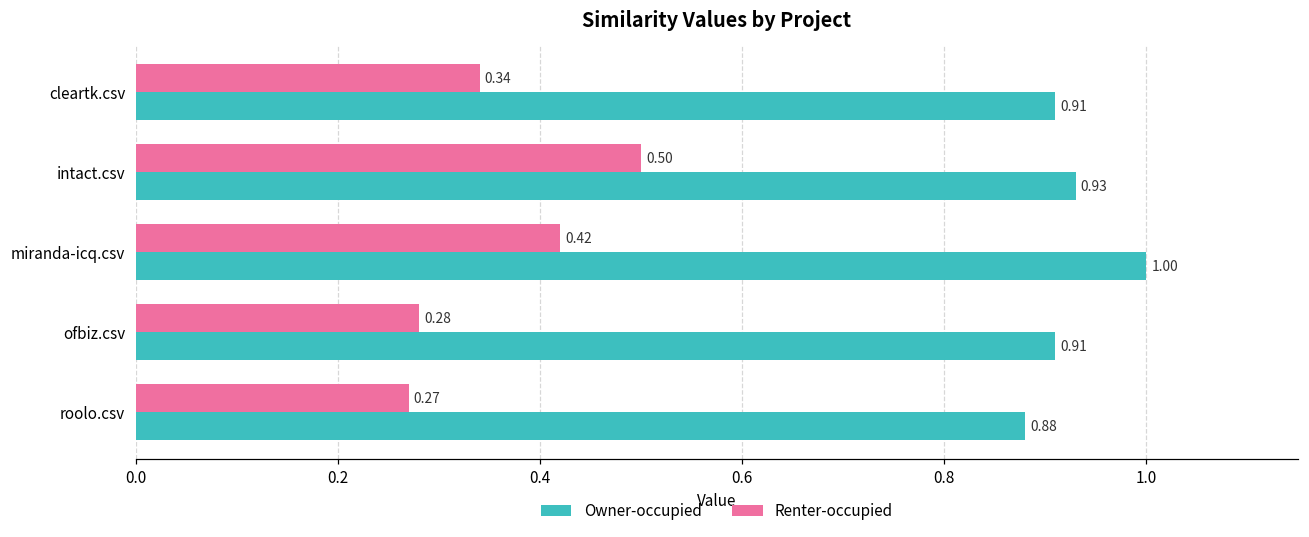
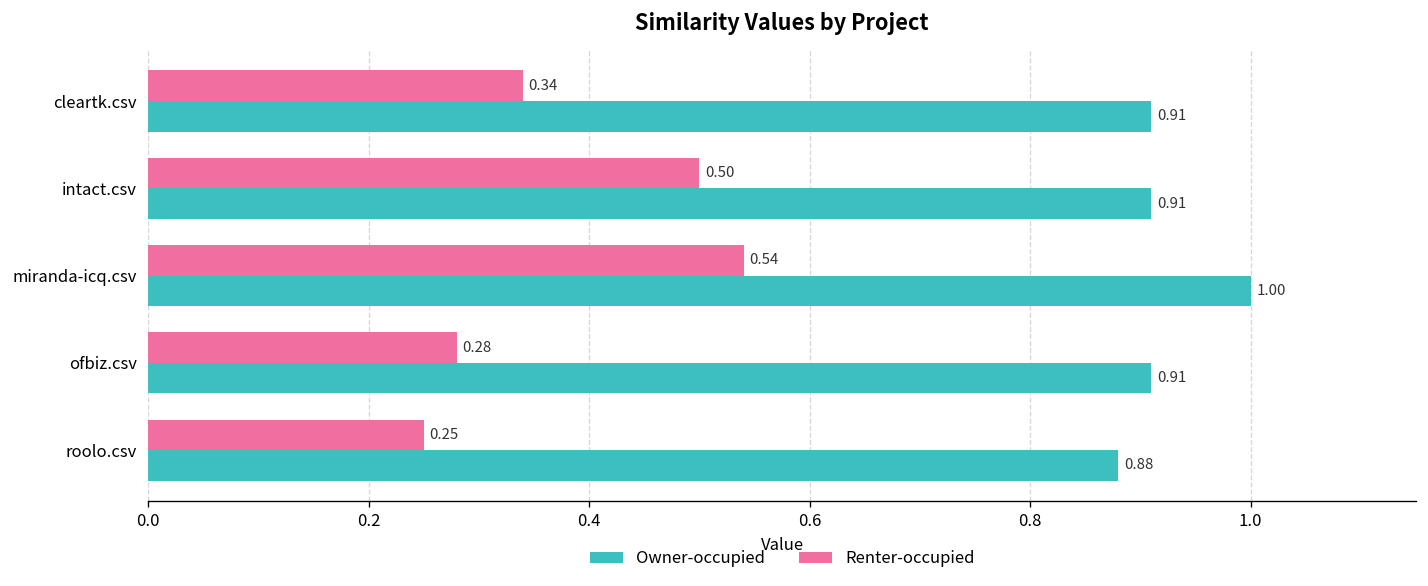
Owner-occupied, intact.csv: 0.93 -> 0.91
Renter-occupied, miranda-icq.csv: 0.42 -> 0.54
Renter-occupied, roolo.csv: 0.27 -> 0.25
